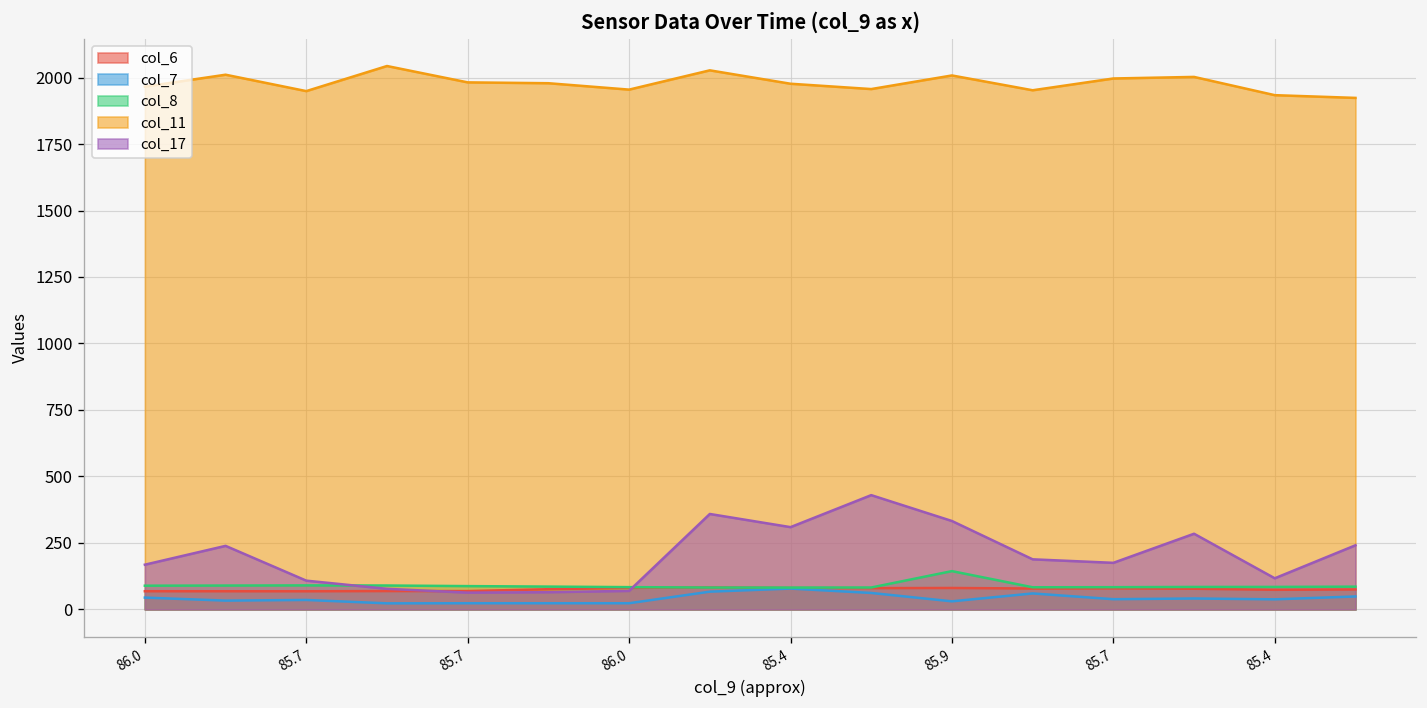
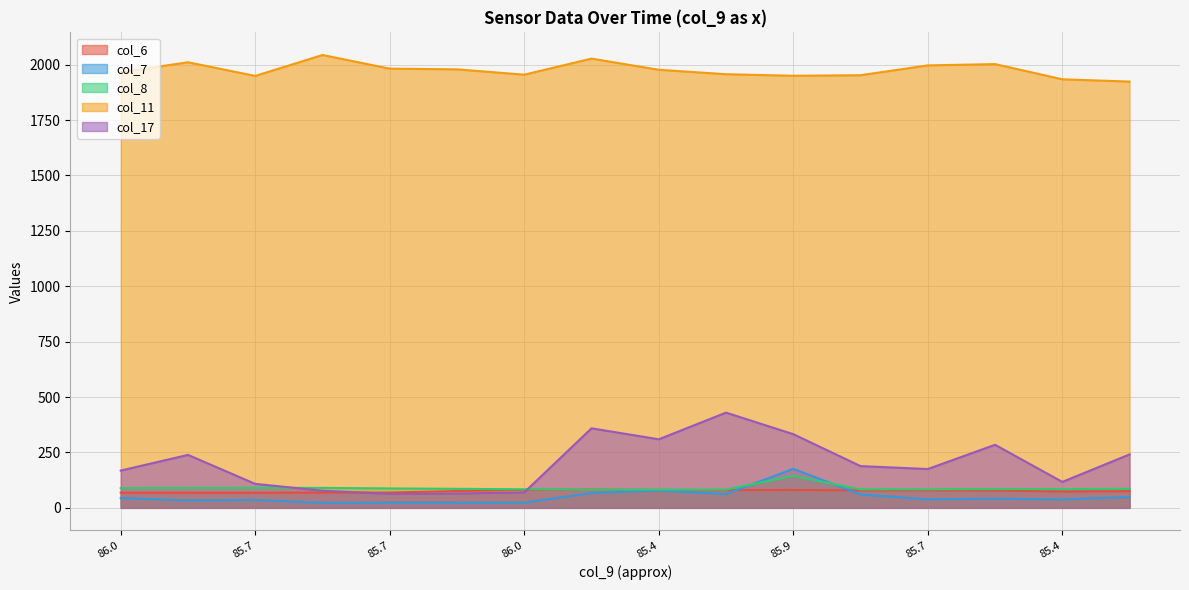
col_7, 85.9: 30 -> 180
col_11, 85.9: 2010 -> 1950
